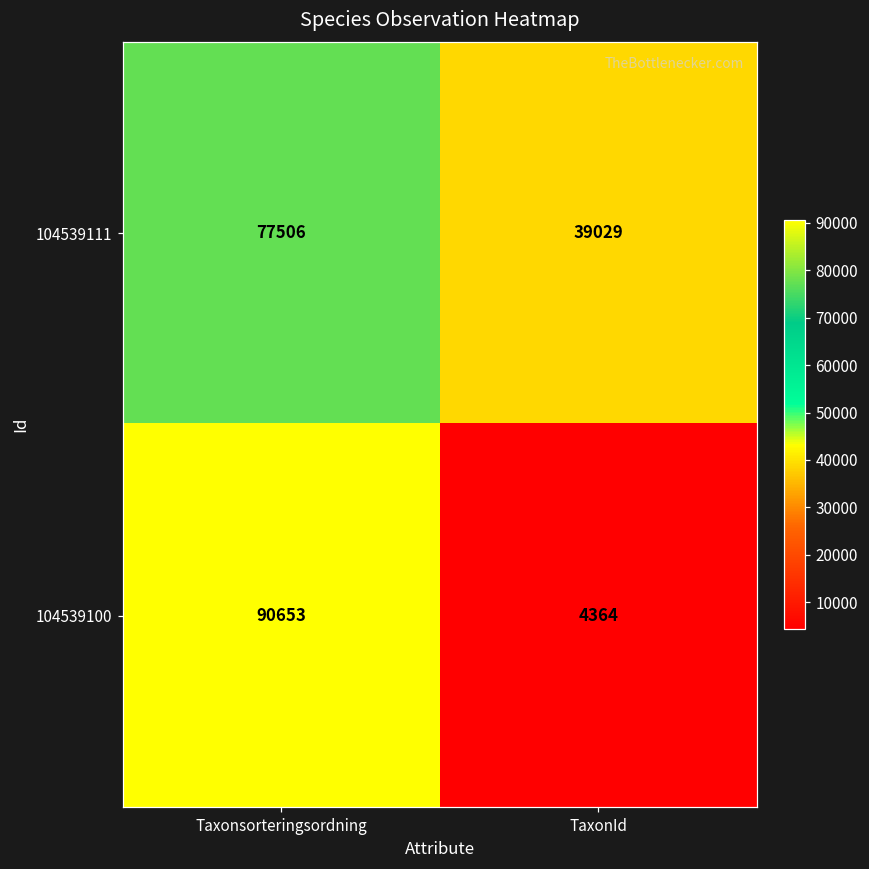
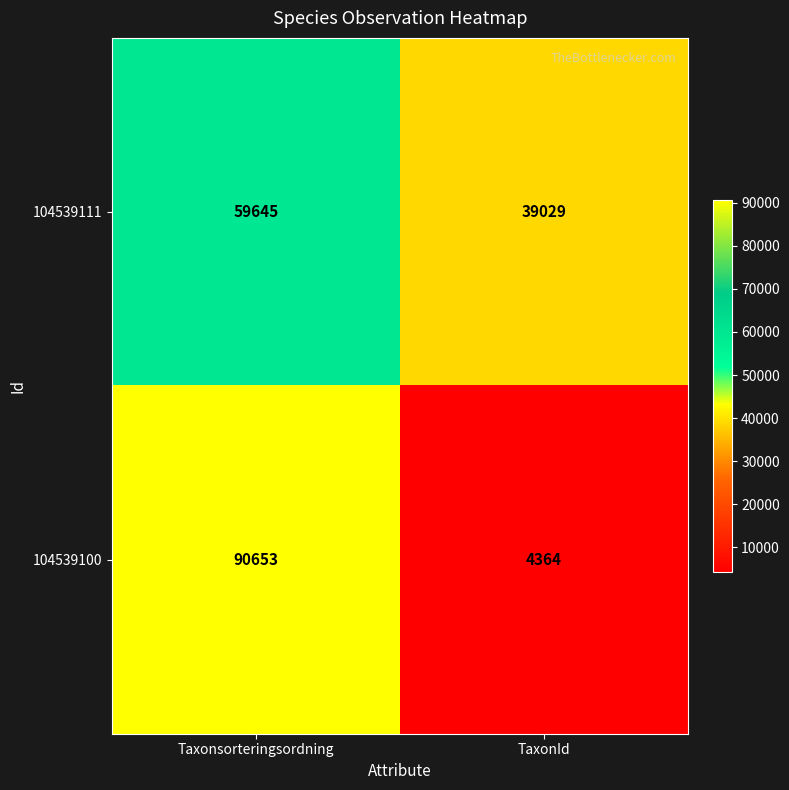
104539111, Taxonsorteringsordning: 77506 -> 59645
